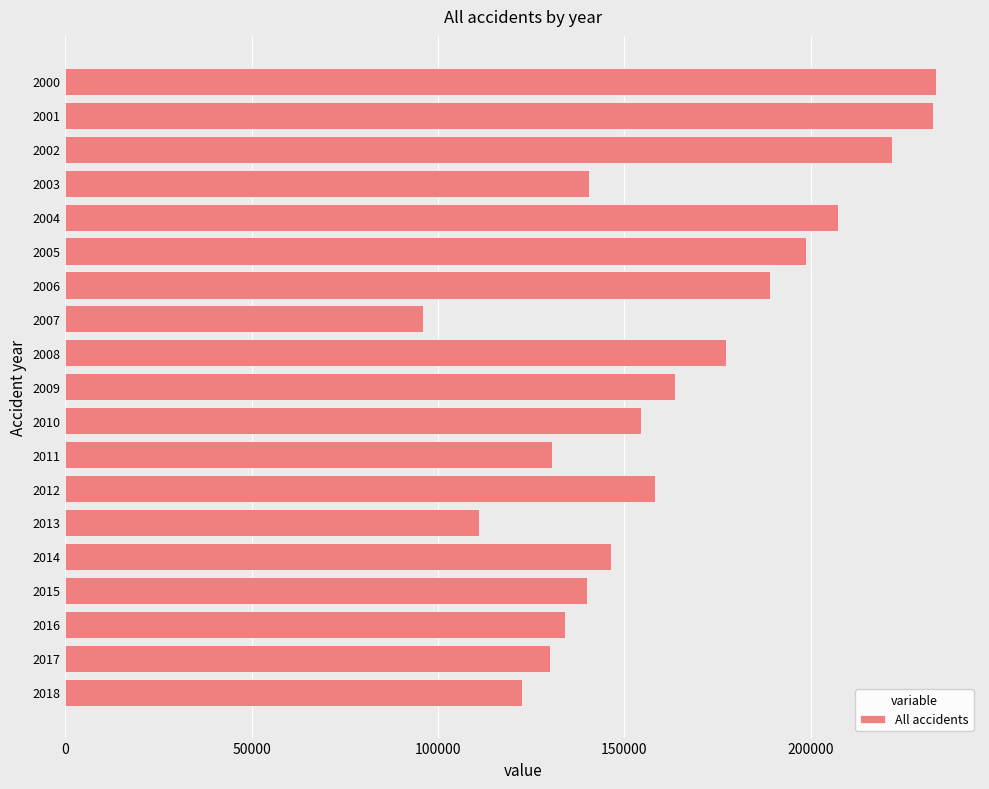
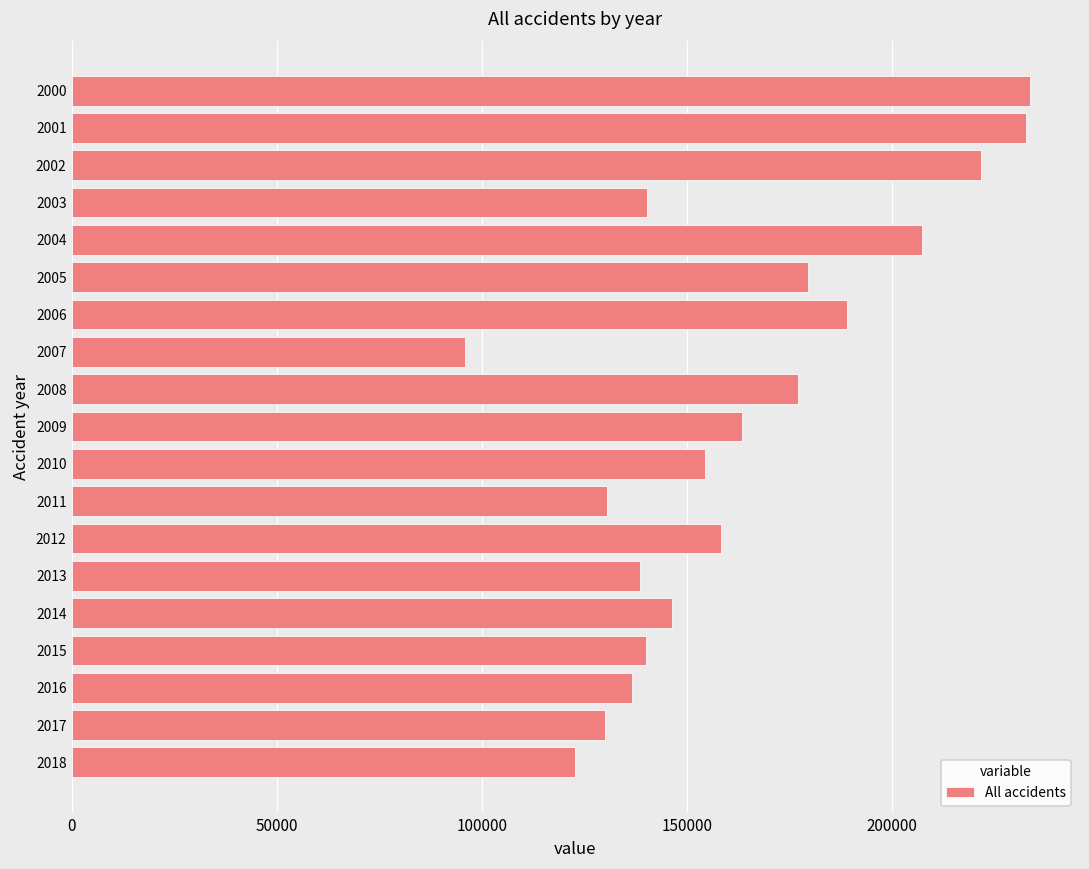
2005: 199000 -> 180000
2013: 111000 -> 139000
2016: 134000 -> 137000
